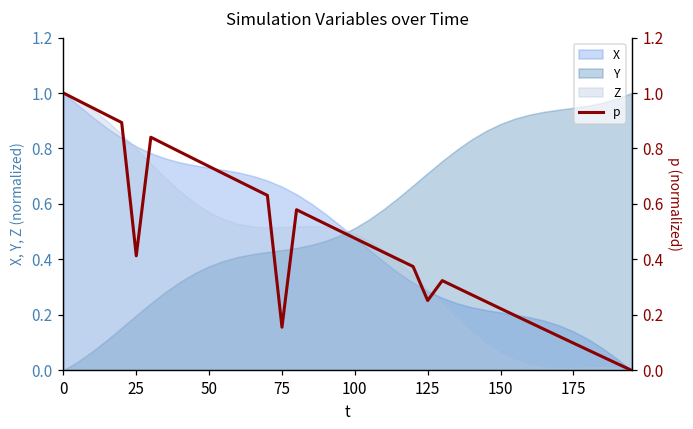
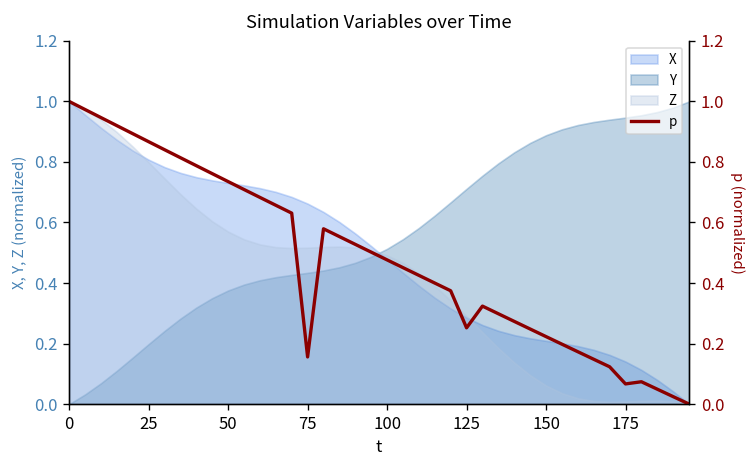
p, 25: 0.41 -> 0.87
p, 175: 0.10 -> 0.07
